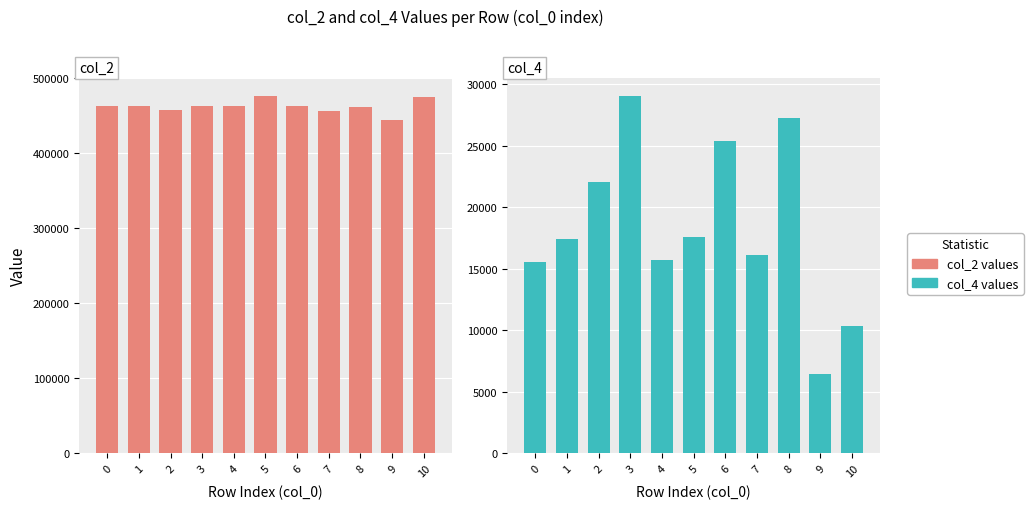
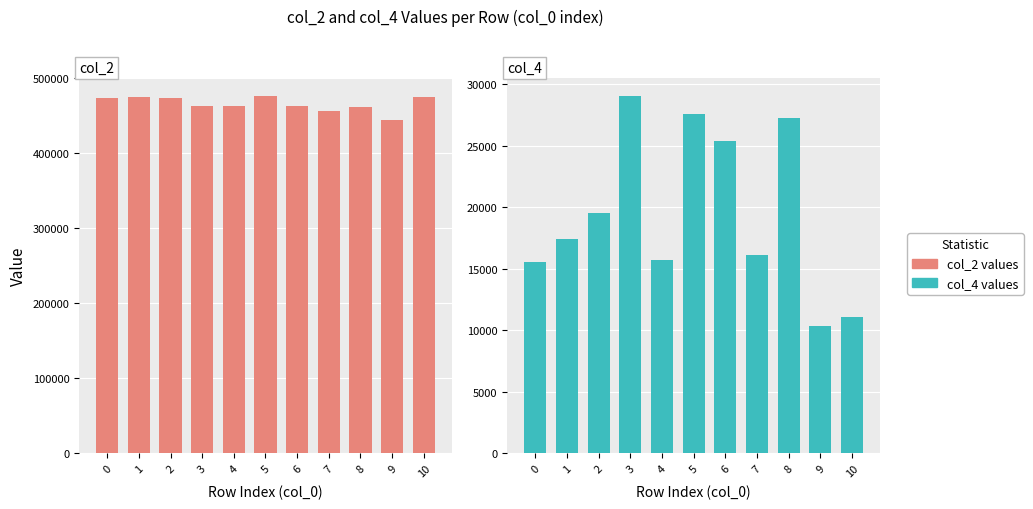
col_2, 0: 460000 -> 470000
col_2, 1: 460000 -> 470000
col_2, 2: 460000 -> 470000
col_4, 2: 22000 -> 19500
col_4, 5: 17600 -> 27600
col_4, 9: 6400 -> 10400
col_4, 10: 10300 -> 11100
